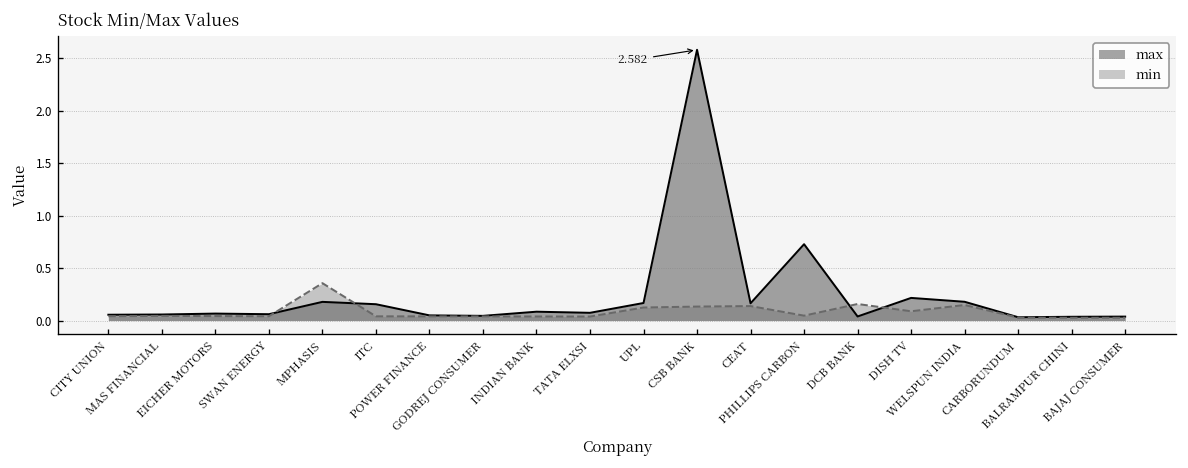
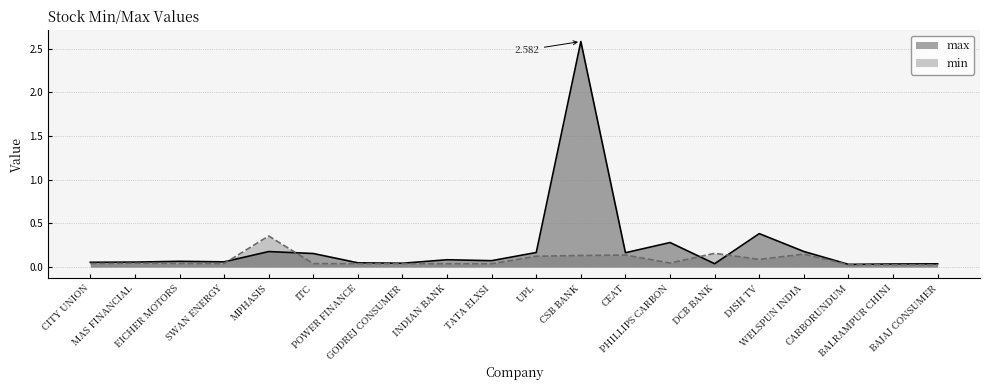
max, PHILLIPS CARBON: 0.7 -> 0.3
max, DISH TV: 0.2 -> 0.4
